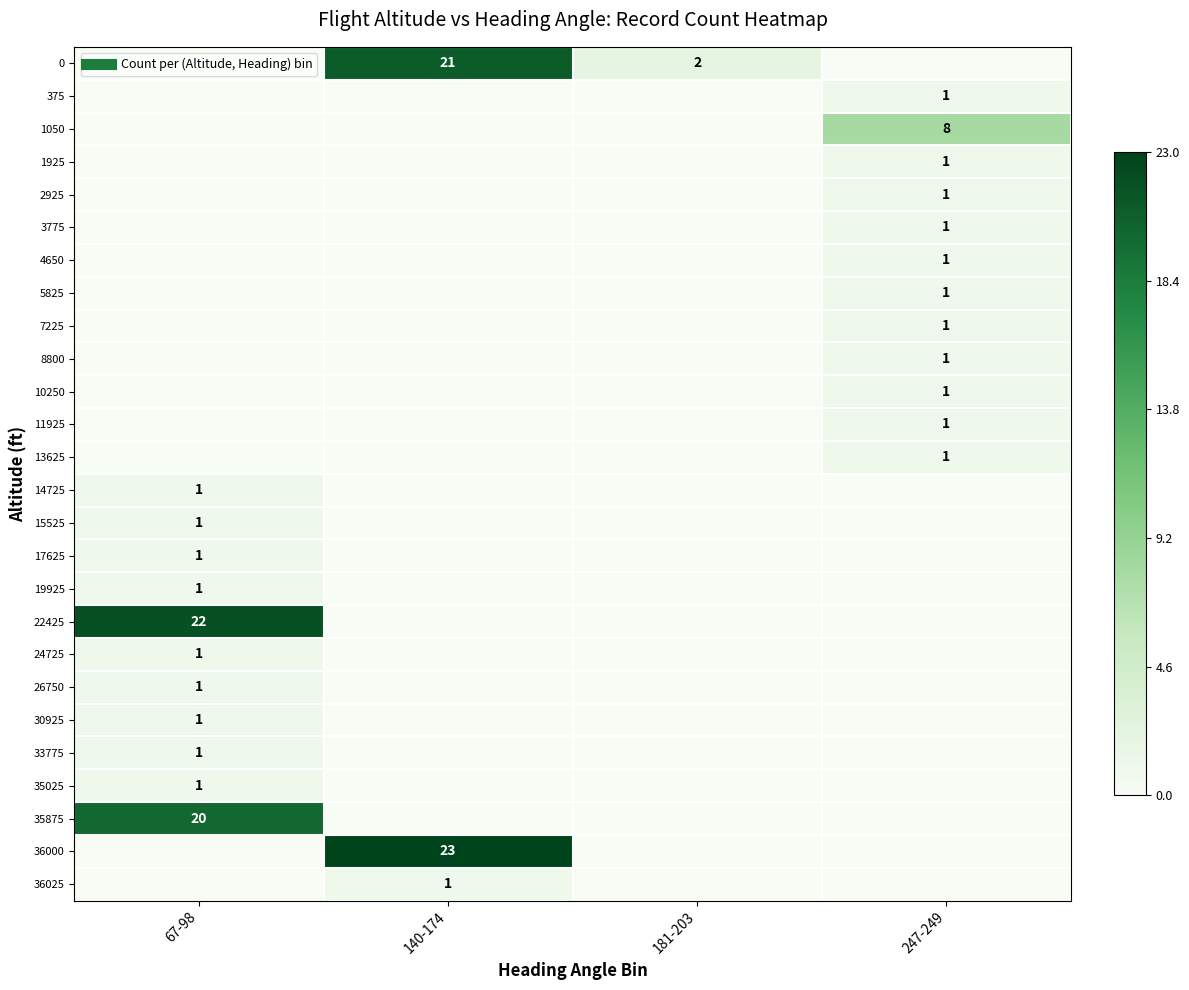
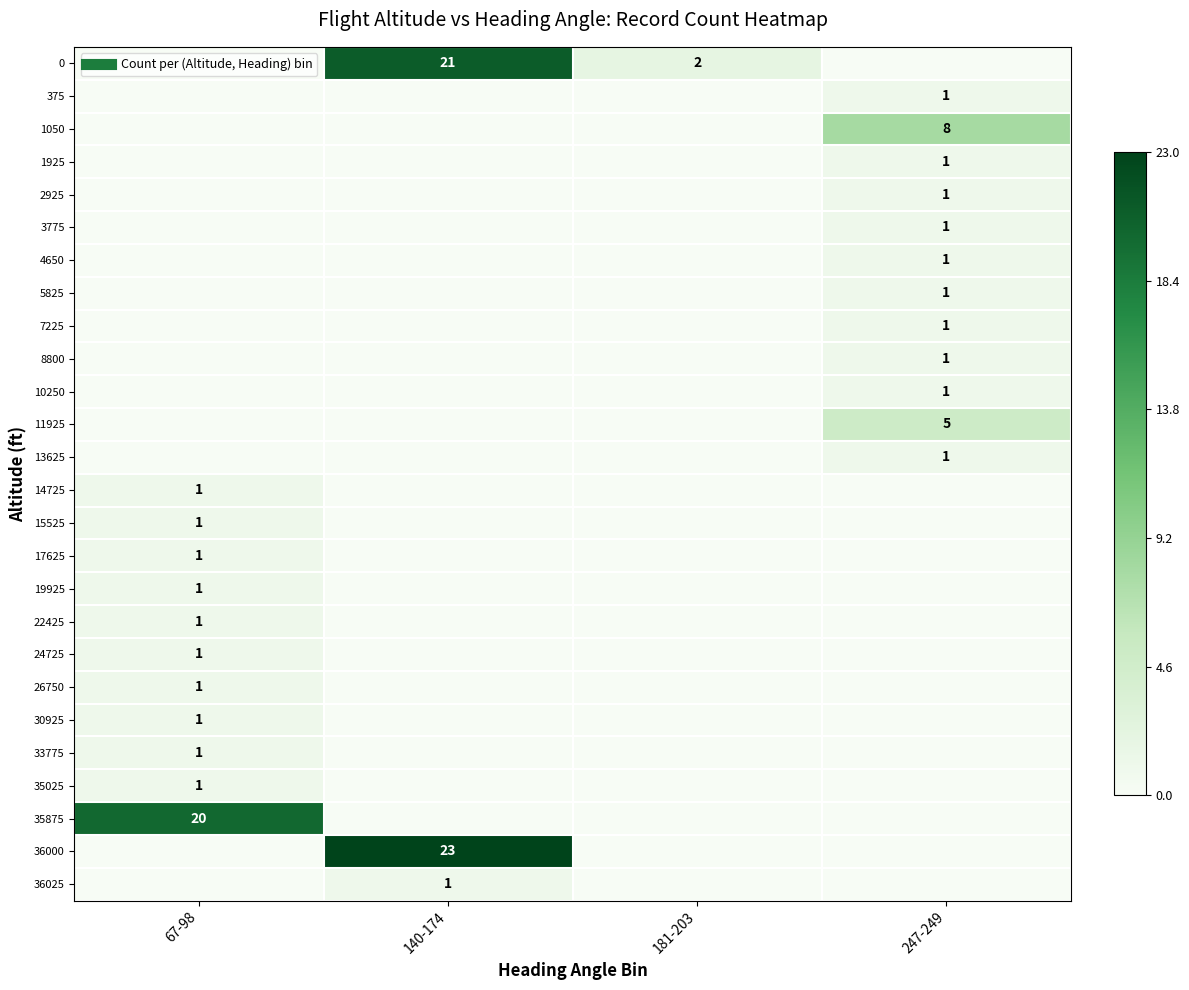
11925, 247-249: 1 -> 5
22425, 67-98: 22 -> 1
